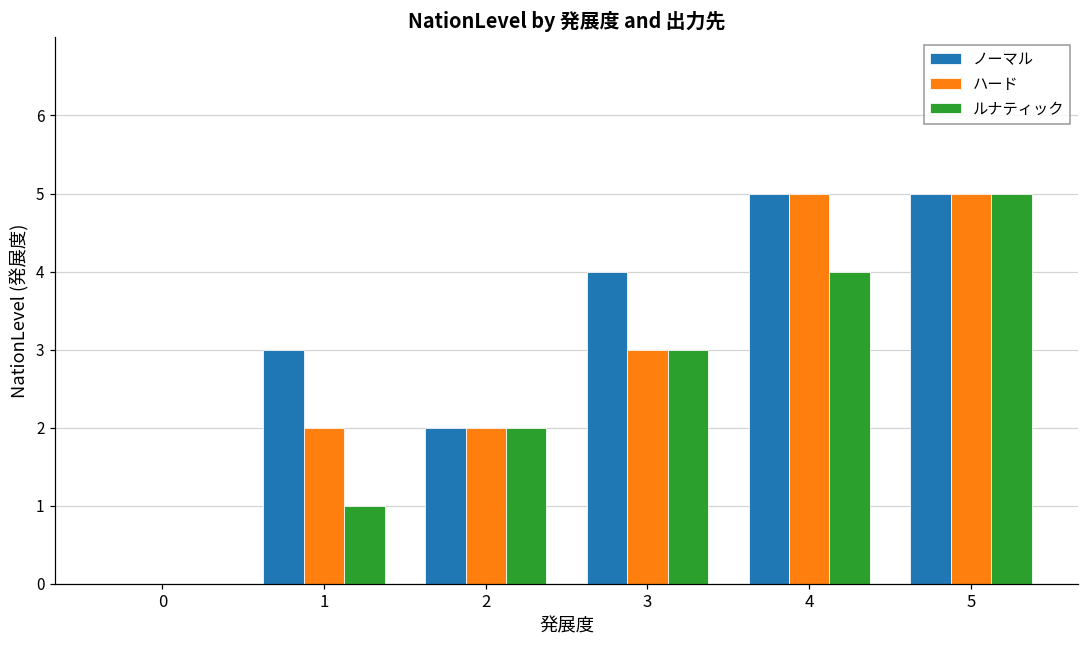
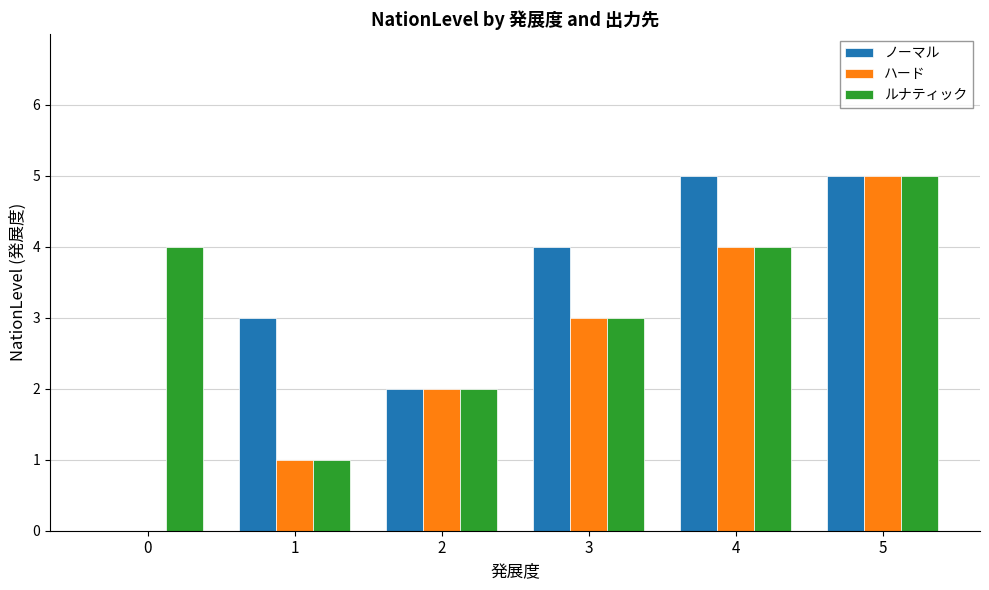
ルナティック, 0: 0 -> 4
ハード, 1: 2 -> 1
ハード, 4: 5 -> 4
